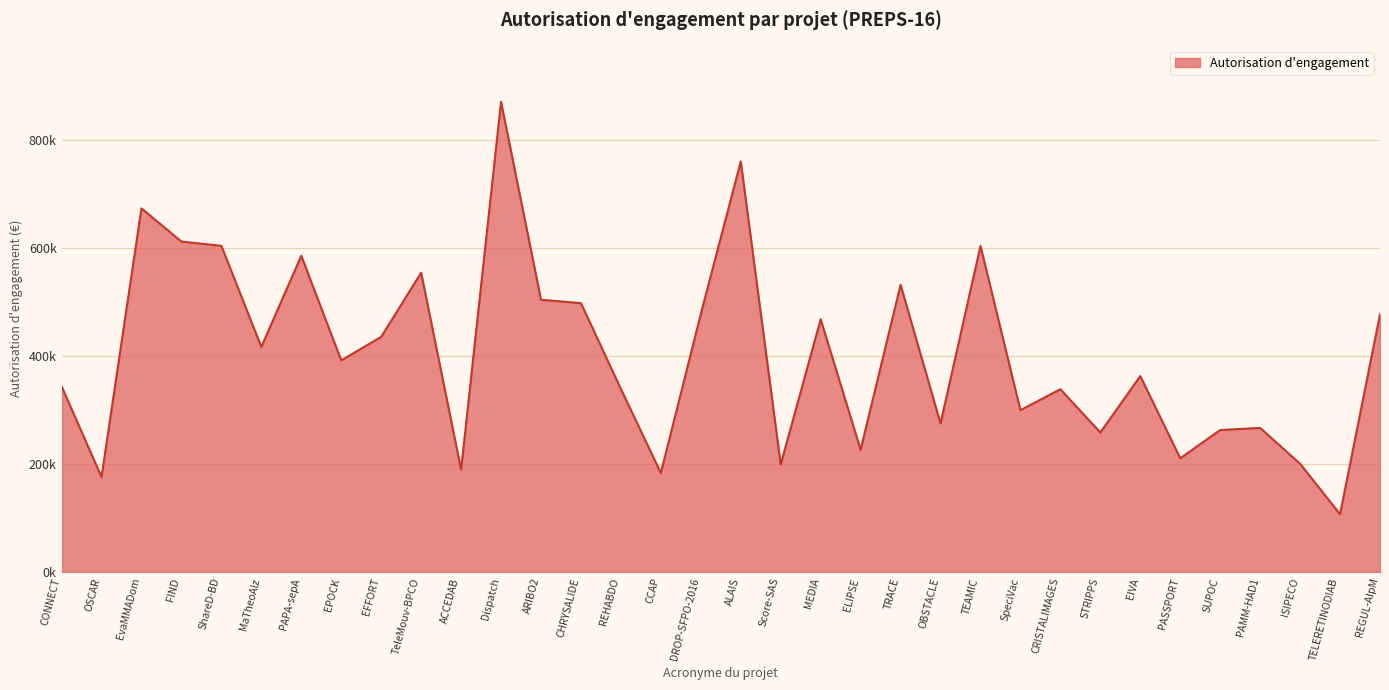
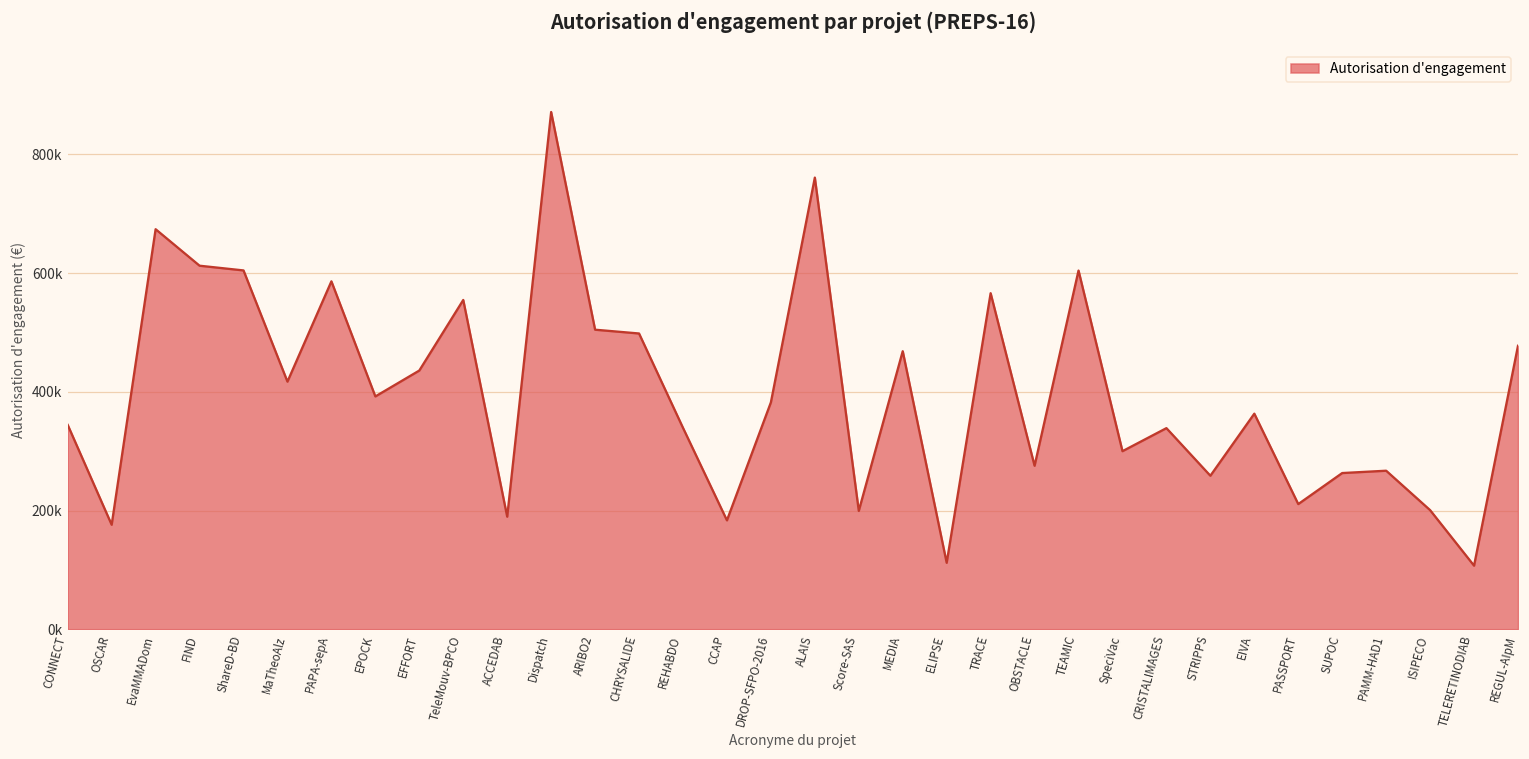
DROP-SFPO-2016: 480000 -> 380000
ELIPSE: 230000 -> 110000
TRACE: 530000 -> 570000
